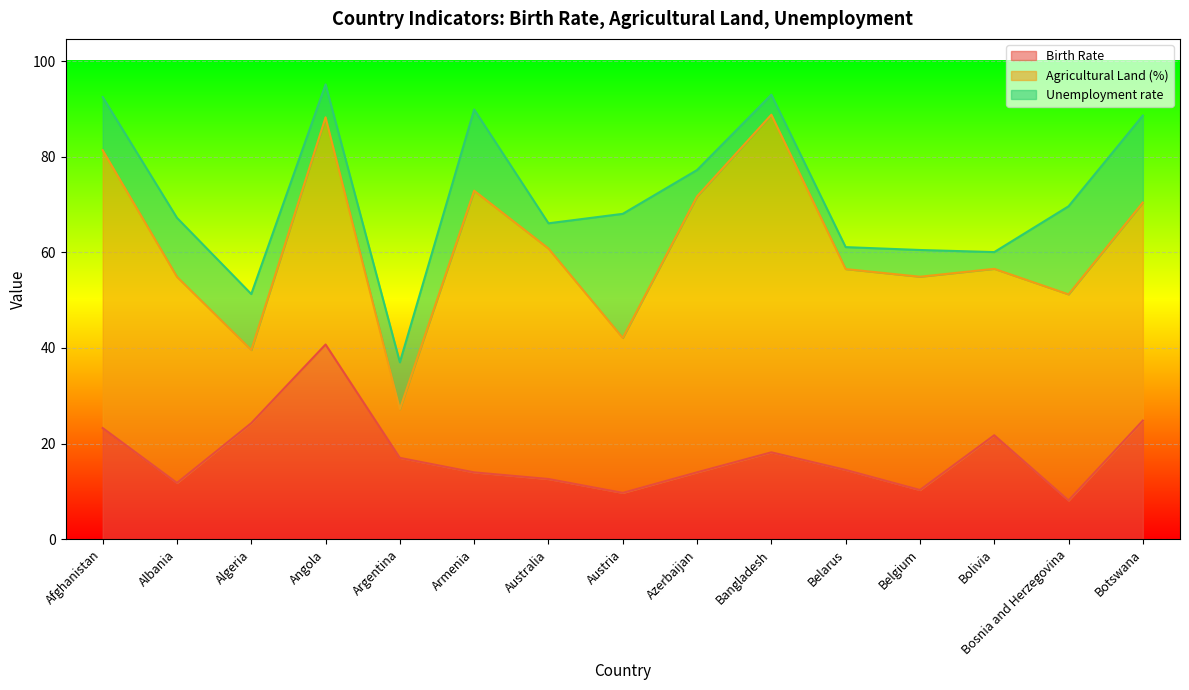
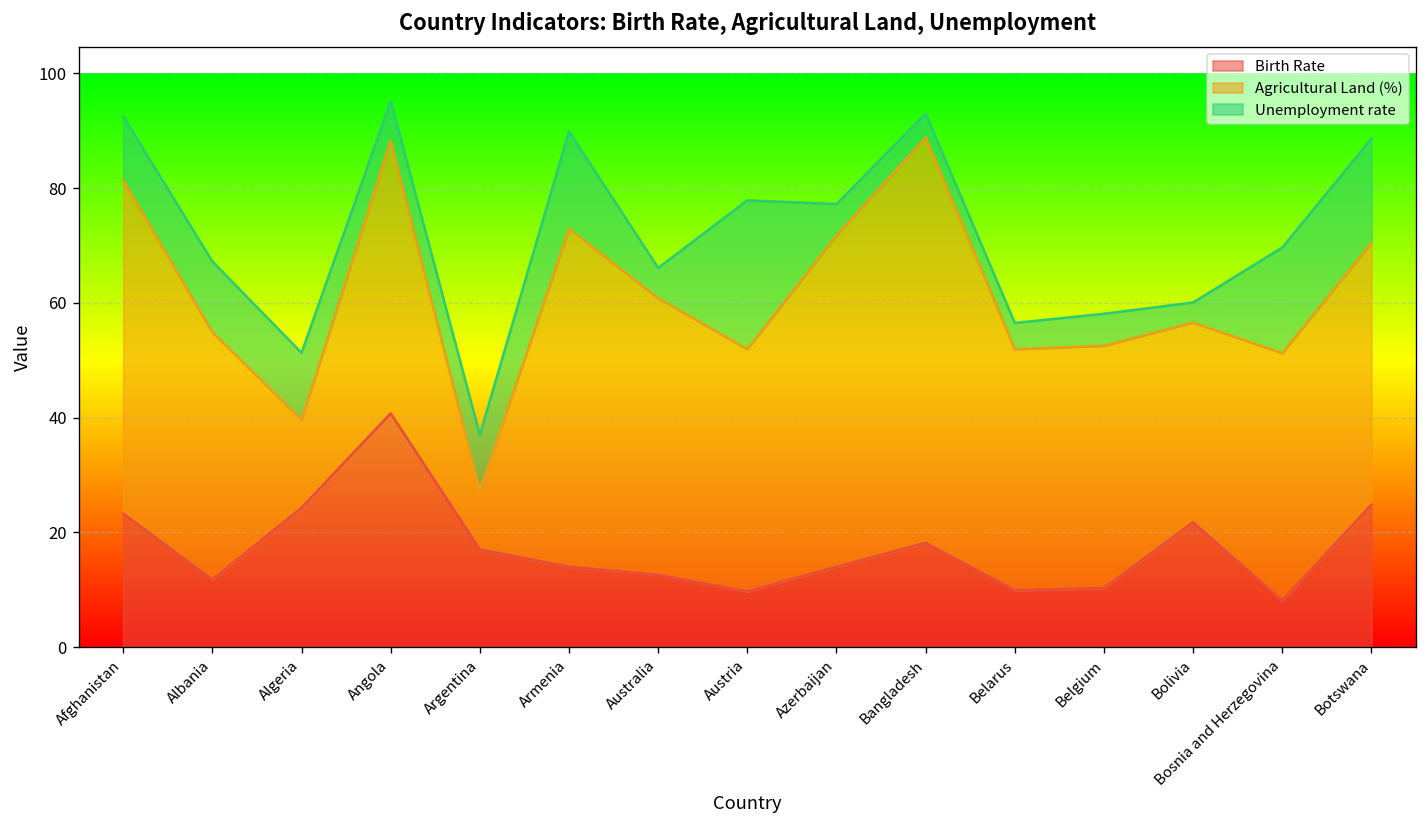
Agricultural Land (%), Austria: 32 -> 42
Birth Rate, Belarus: 15 -> 10
Agricultural Land (%), Belgium: 45 -> 42
